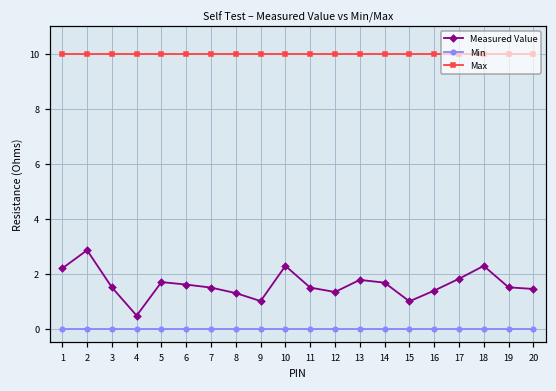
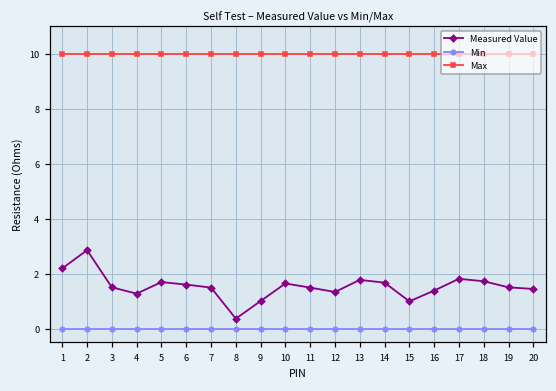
Measured Value, 4: 0.5 -> 1.3
Measured Value, 8: 1.3 -> 0.4
Measured Value, 10: 2.3 -> 1.6
Measured Value, 18: 2.3 -> 1.7
